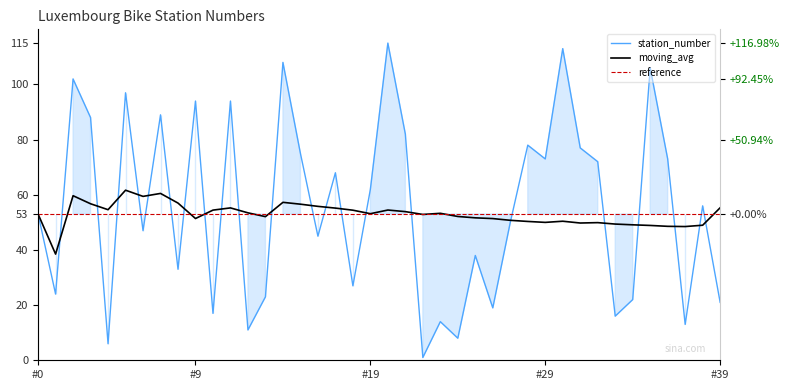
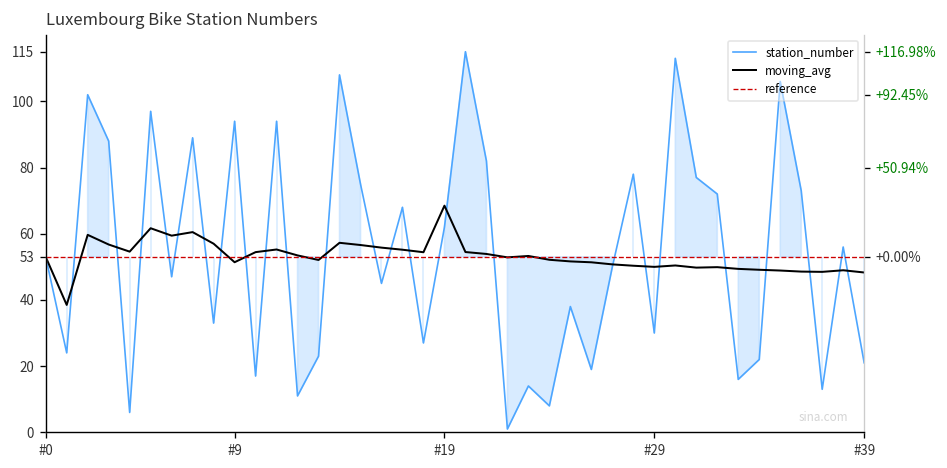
moving_avg, #19: 53 -> 68
station_number, #29: 73 -> 30
moving_avg, #39: 55 -> 48
